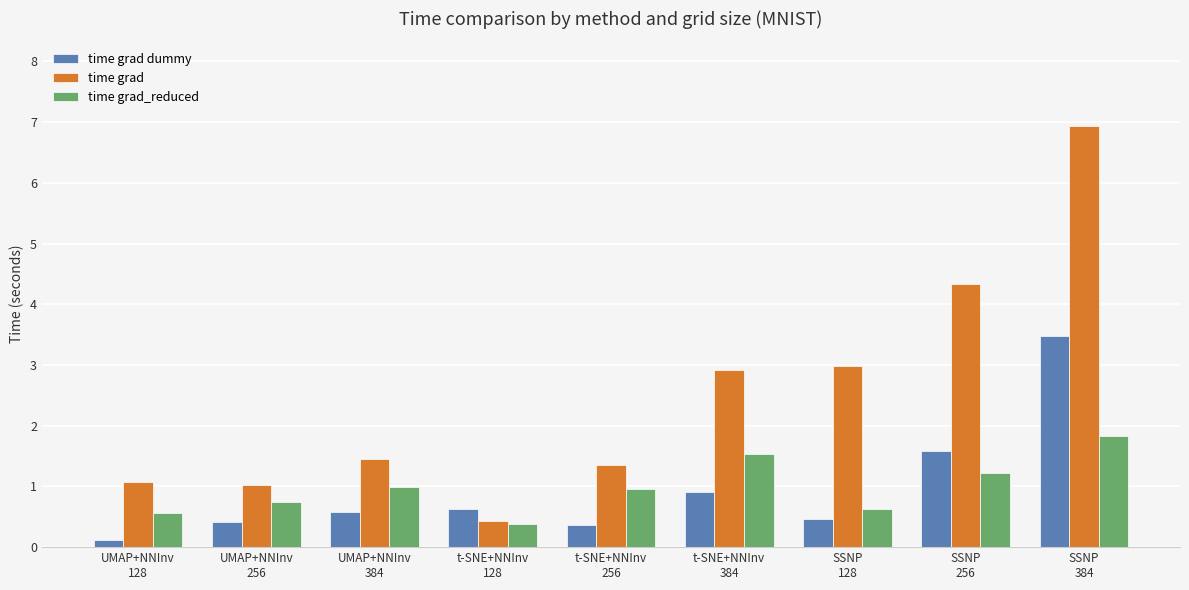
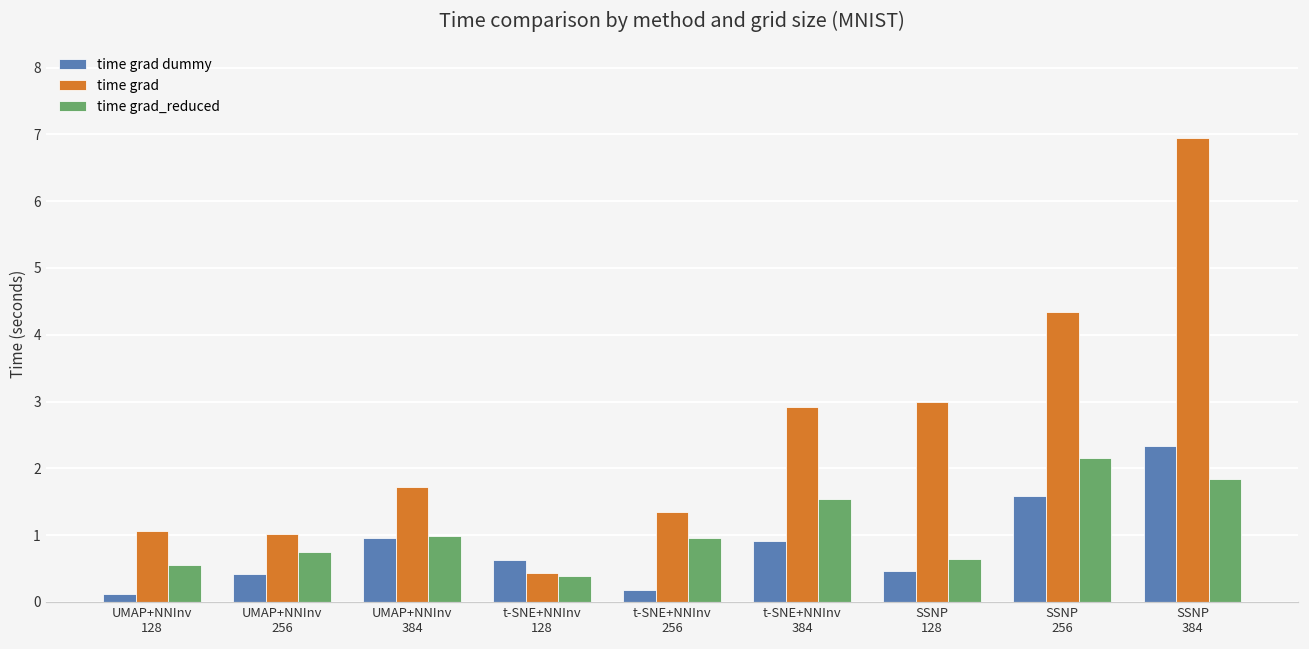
time grad dummy, UMAP+NNInv 384: 0.6 -> 1.0
time grad, UMAP+NNInv 384: 1.4 -> 1.7
time grad dummy, t-SNE+NNInv 256: 0.4 -> 0.2
time grad_reduced, SSNP 256: 1.2 -> 2.1
time grad dummy, SSNP 384: 3.5 -> 2.3
